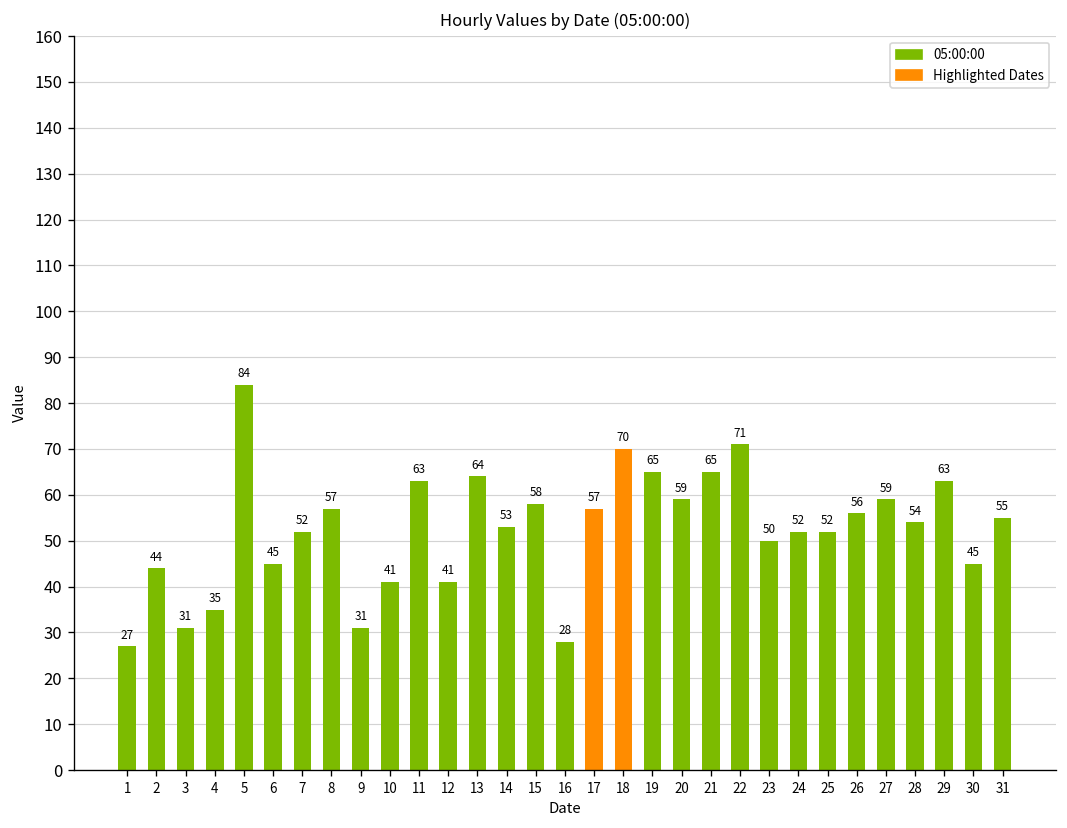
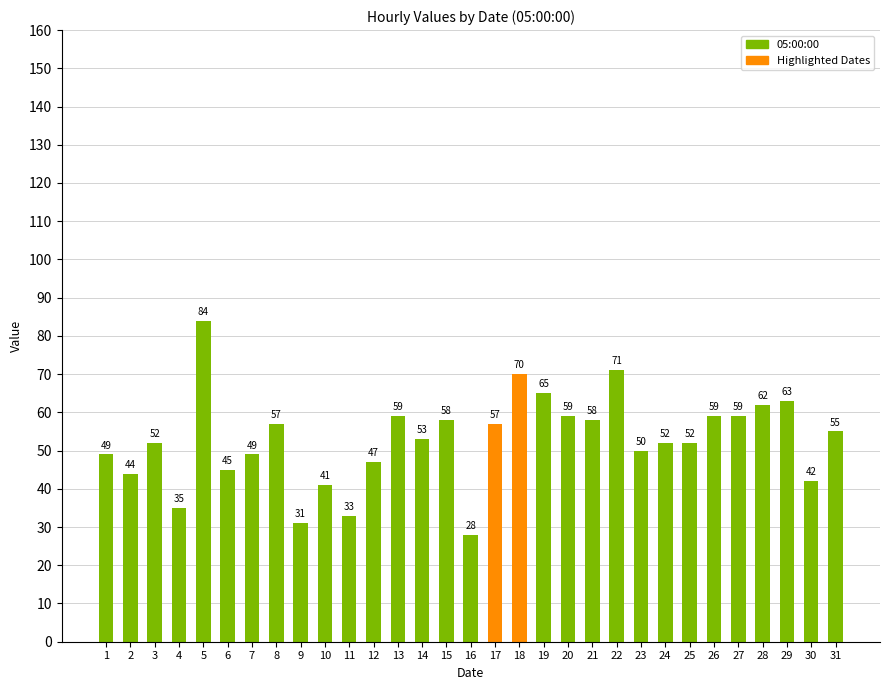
1: 27 -> 49
3: 31 -> 52
7: 52 -> 49
11: 63 -> 33
12: 41 -> 47
13: 64 -> 59
21: 65 -> 58
26: 56 -> 59
28: 54 -> 62
30: 45 -> 42
